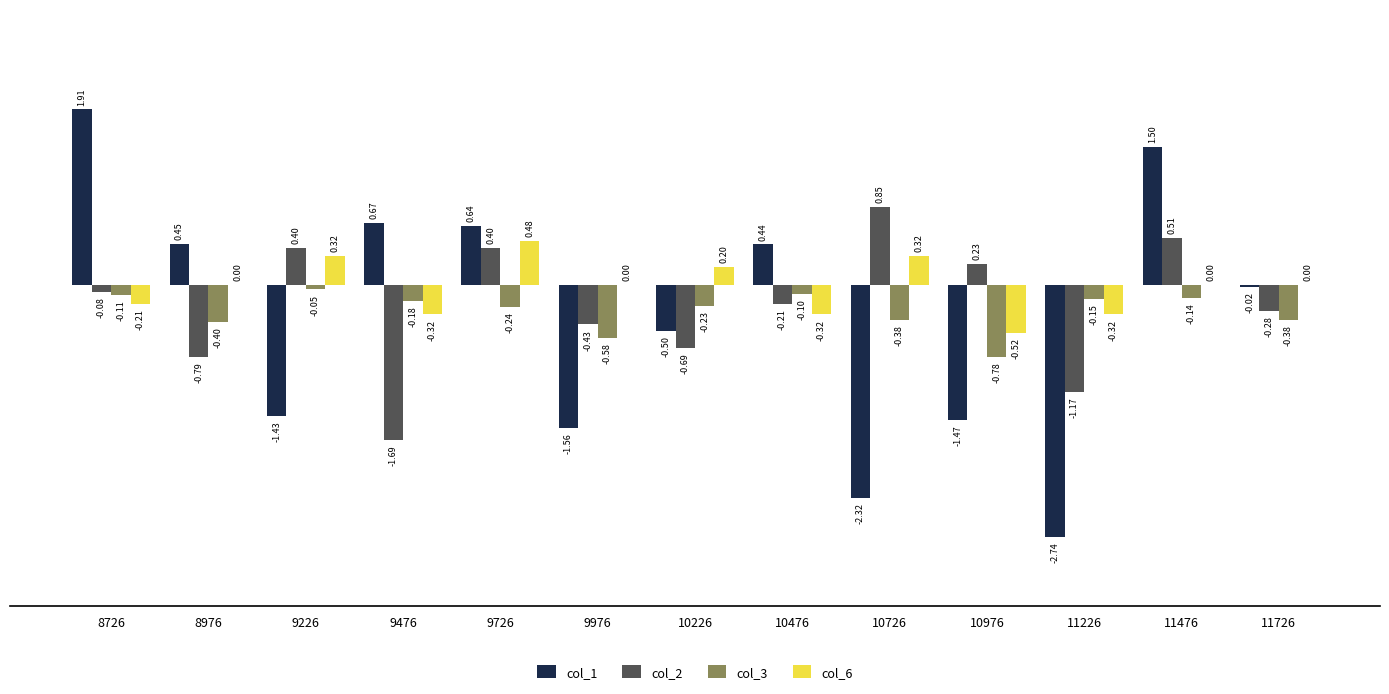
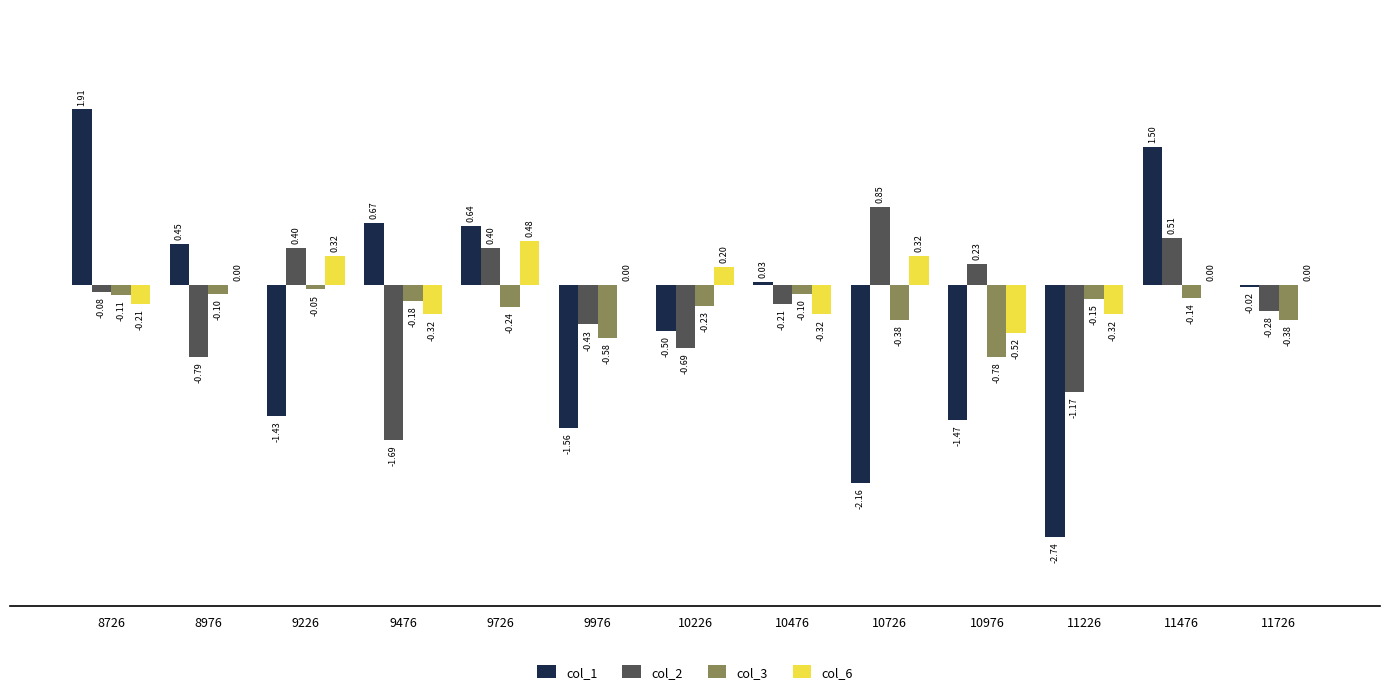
col_3, 8976: -0.40 -> -0.10
col_1, 10476: 0.44 -> 0.03
col_1, 10726: -2.32 -> -2.16
